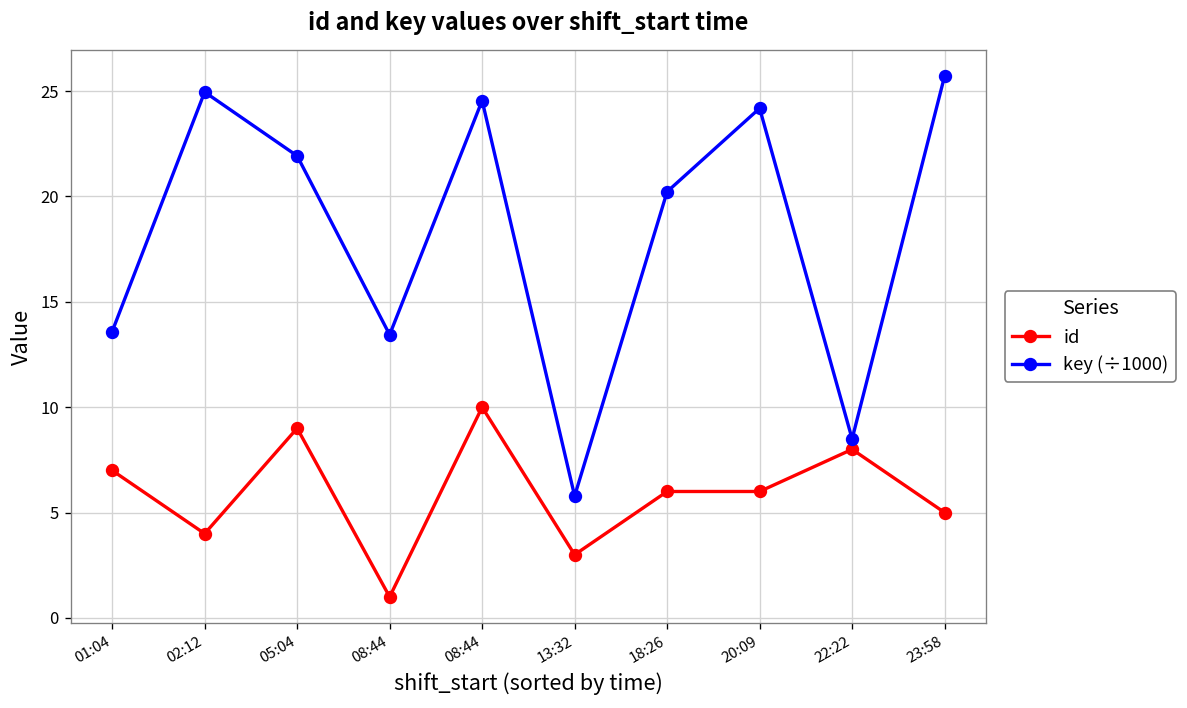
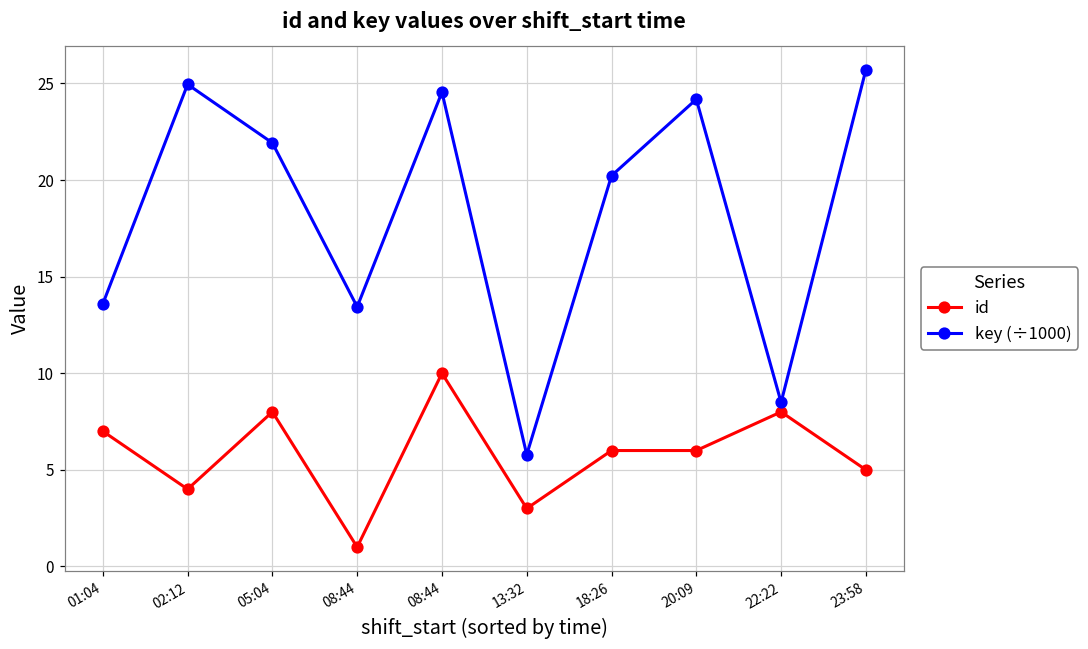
id, 05:04: 9 -> 8
